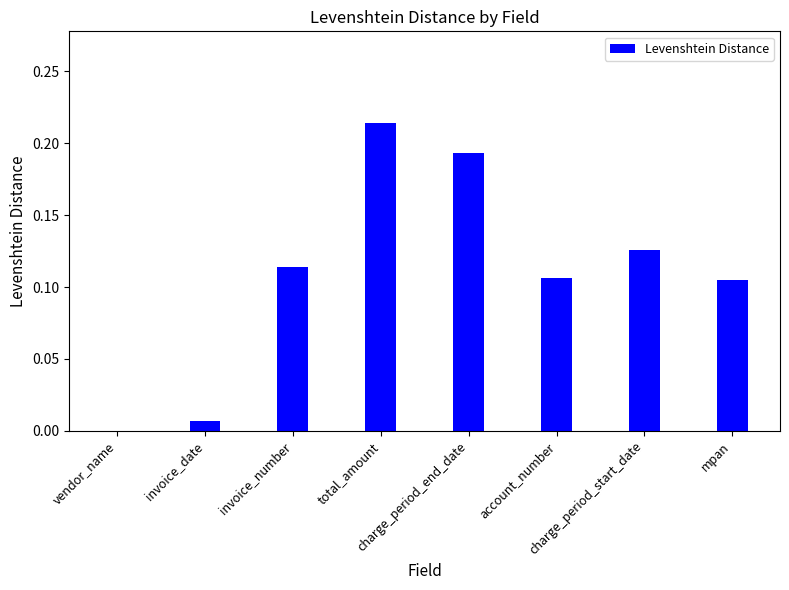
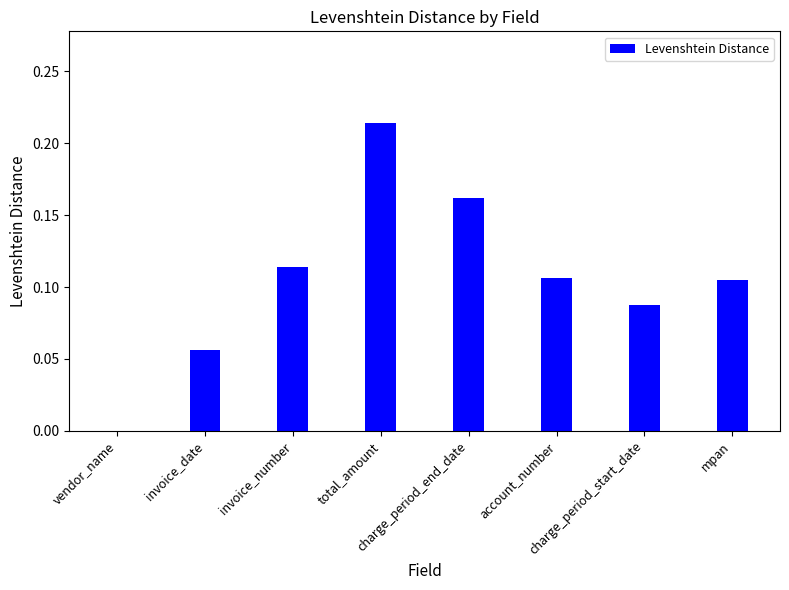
invoice_date: 0.007 -> 0.056
charge_period_end_date: 0.194 -> 0.162
charge_period_start_date: 0.126 -> 0.088
